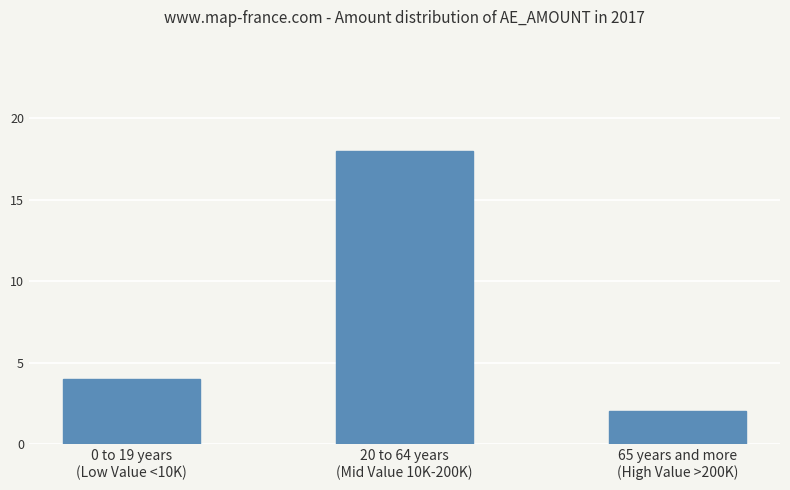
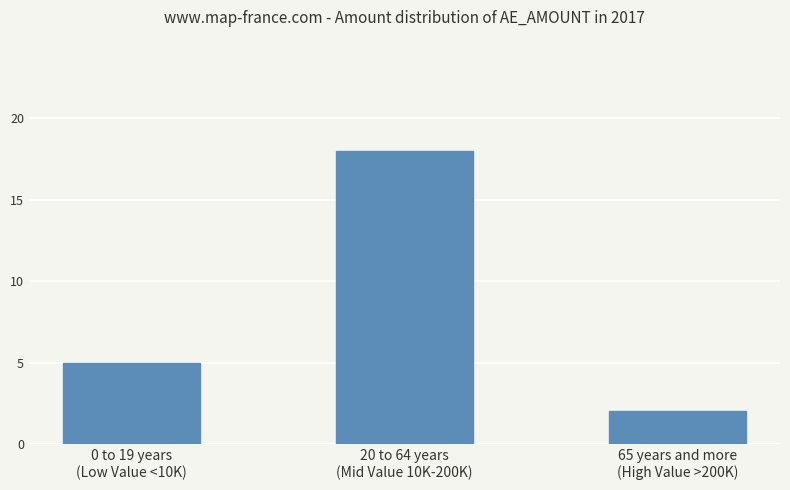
0 to 19 years (Low Value <10K): 4 -> 5
